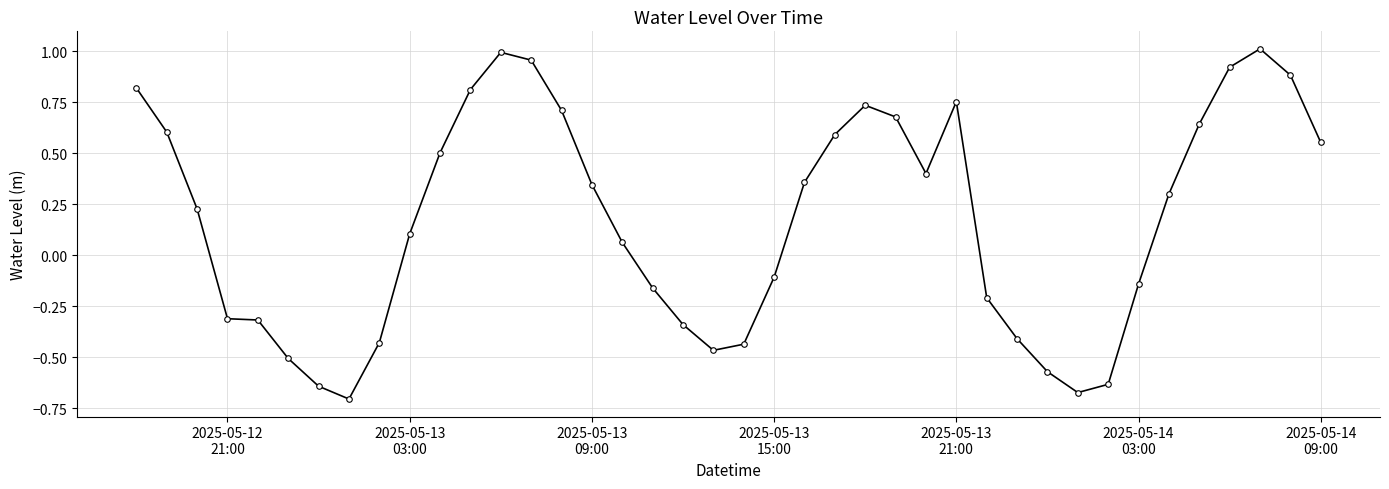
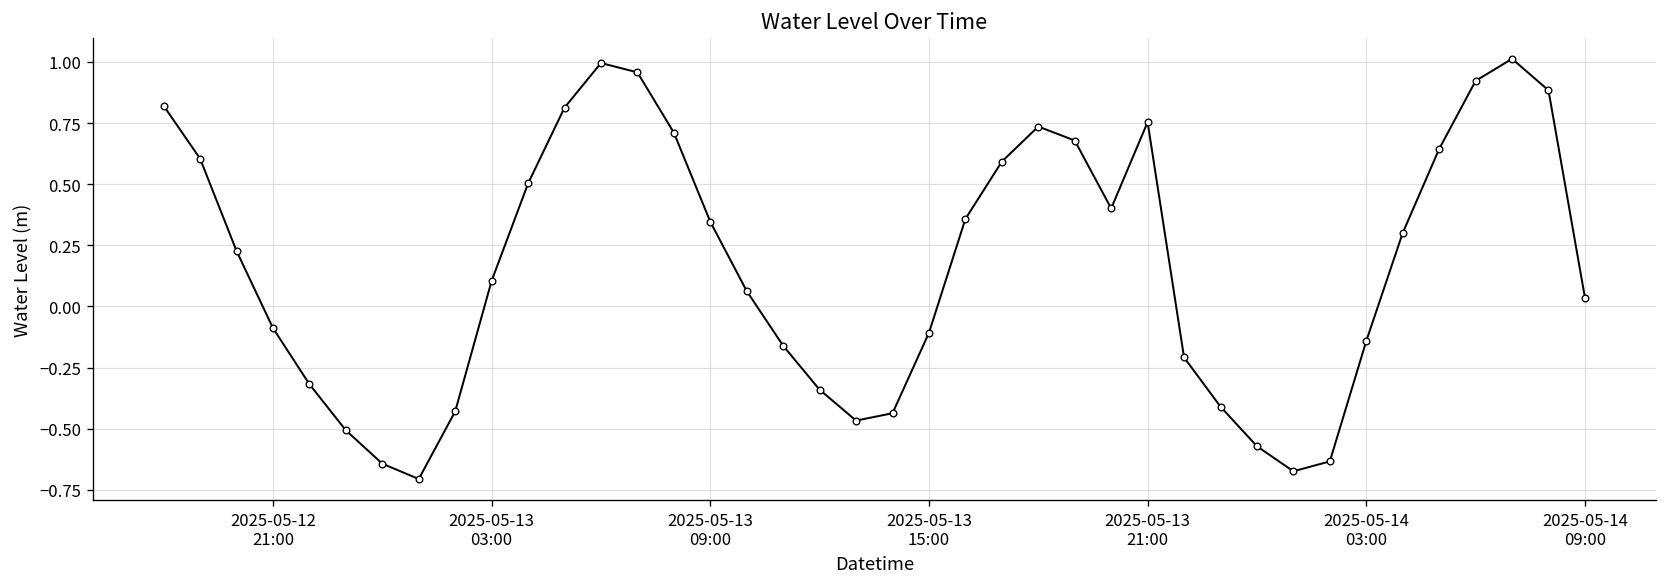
2025-05-12 21:00: -0.31 -> -0.09
2025-05-14 09:00: 0.55 -> 0.04
